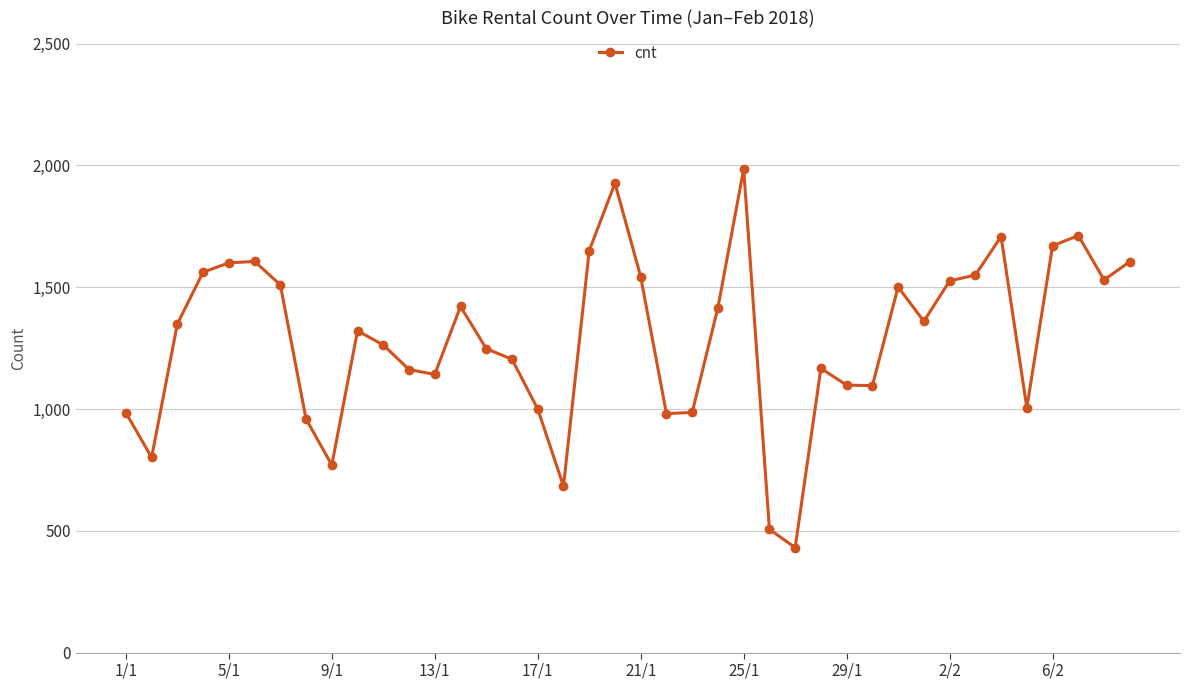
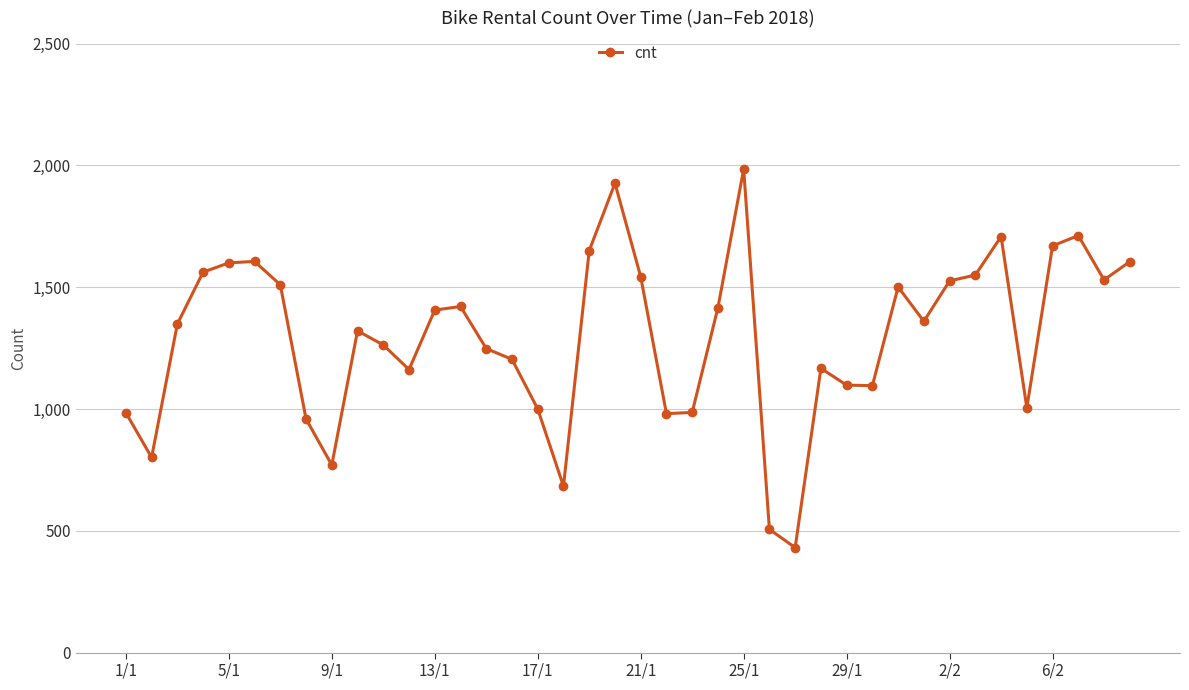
13/1: 1,140 -> 1,410
